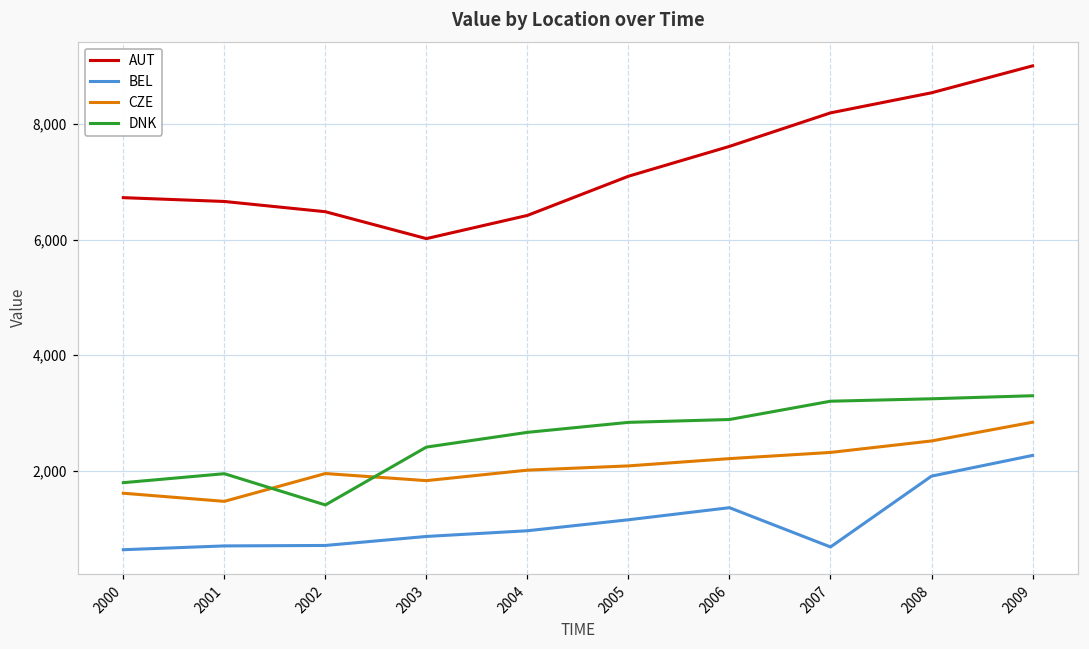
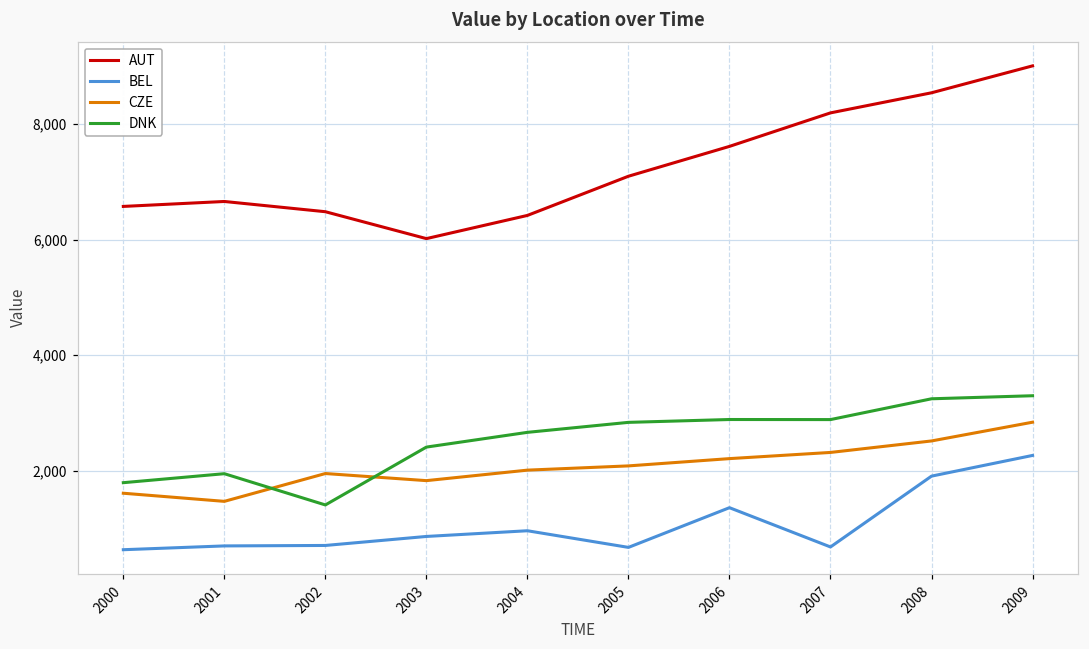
AUT, 2000: 6,700 -> 6,600
BEL, 2005: 1,200 -> 700
DNK, 2007: 3,200 -> 2,900
